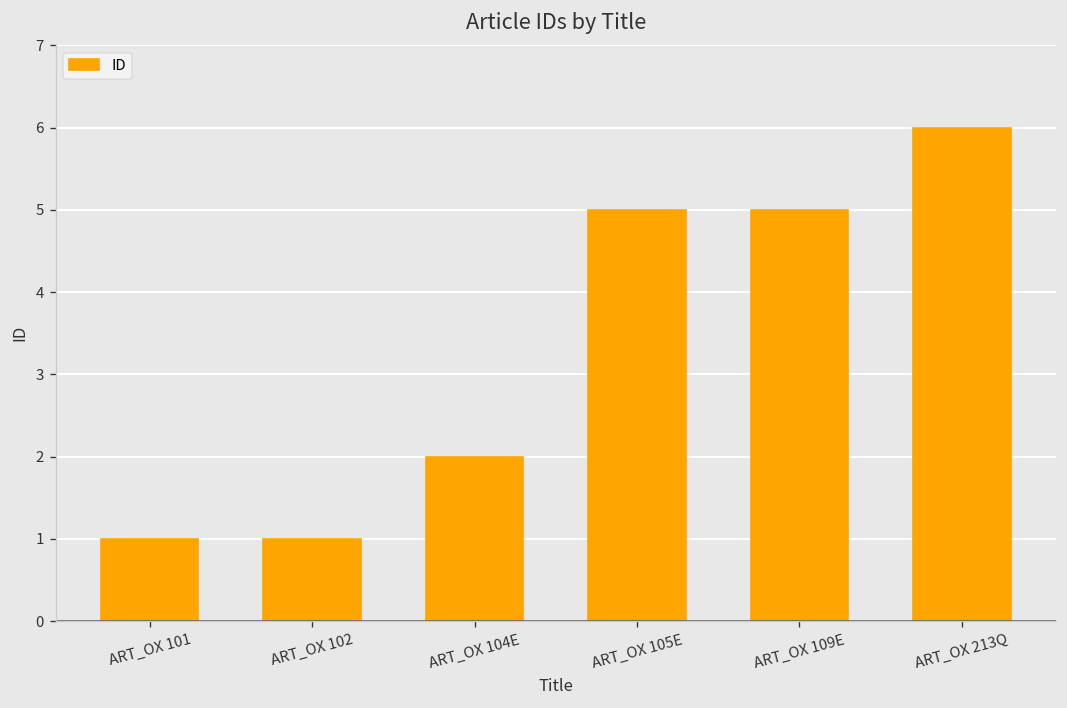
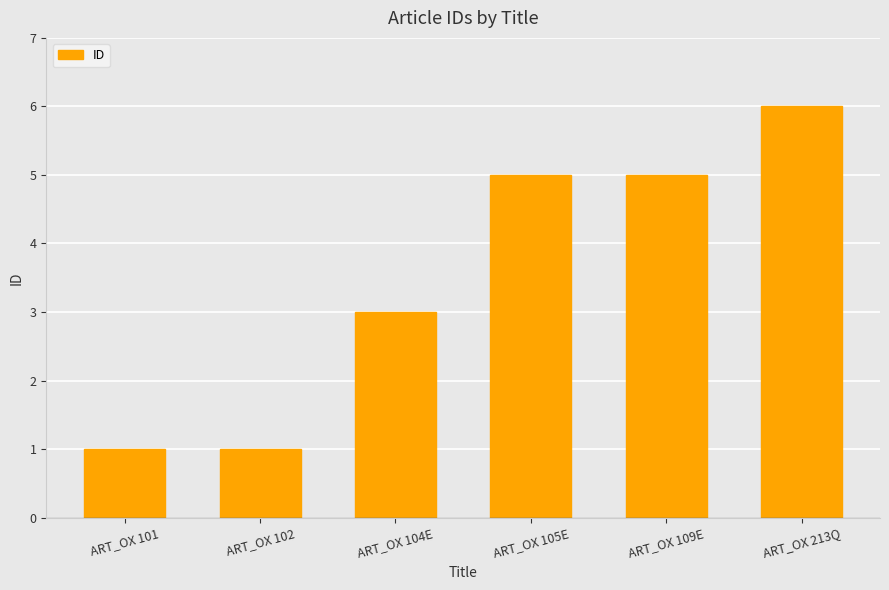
ART_OX 104E: 2 -> 3
